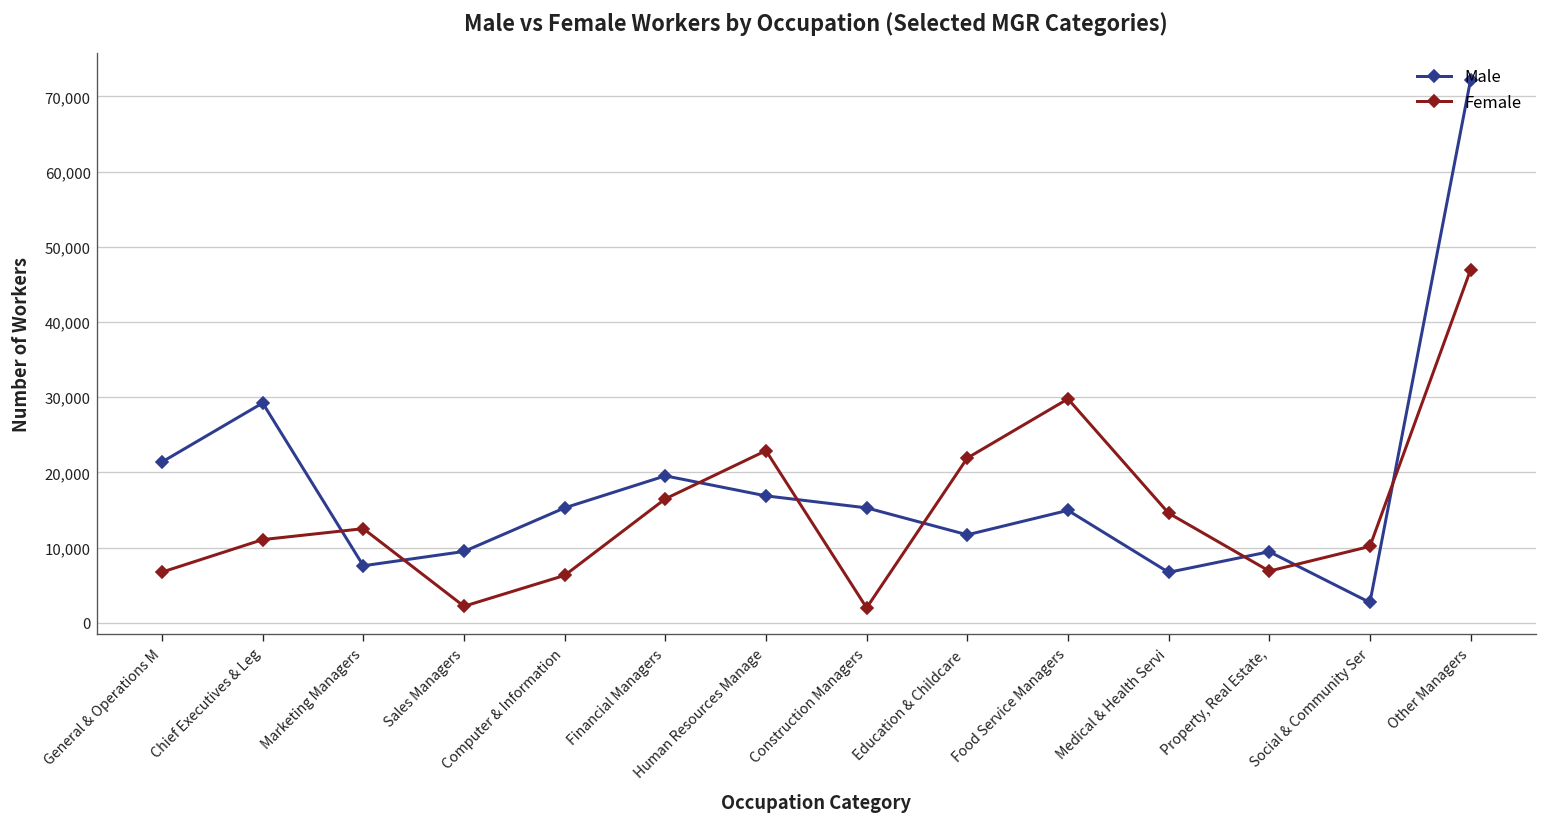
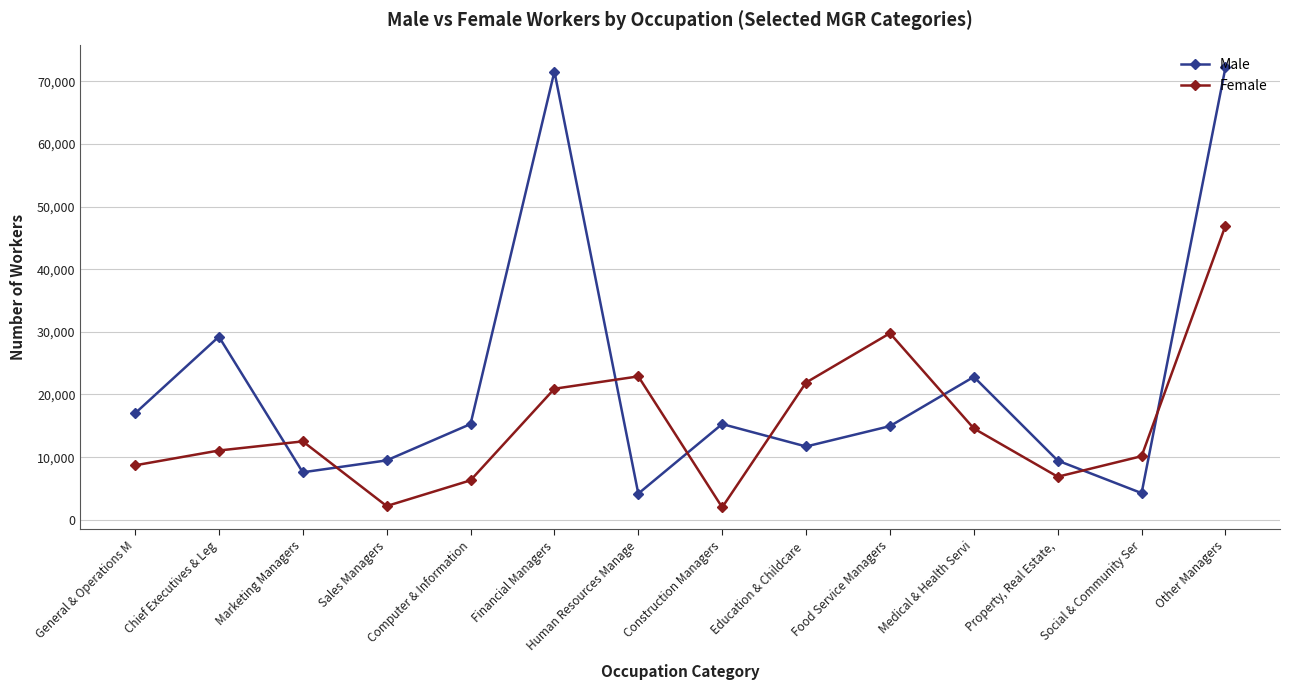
Male, General & Operations M: 21,000 -> 17,000
Female, General & Operations M: 7,000 -> 9,000
Male, Financial Managers: 20,000 -> 72,000
Female, Financial Managers: 16,000 -> 21,000
Male, Human Resources Manage: 17,000 -> 4,000
Male, Medical & Health Servi: 7,000 -> 23,000
Male, Social & Community Ser: 3,000 -> 4,000
